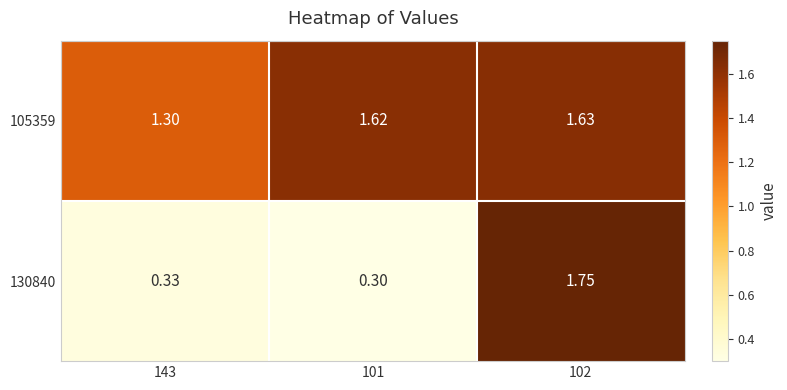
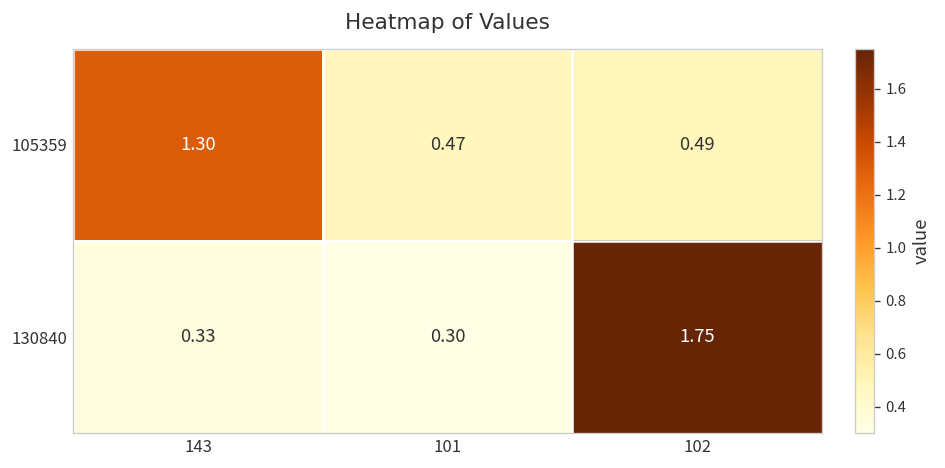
105359, 101: 1.62 -> 0.47
105359, 102: 1.63 -> 0.49
